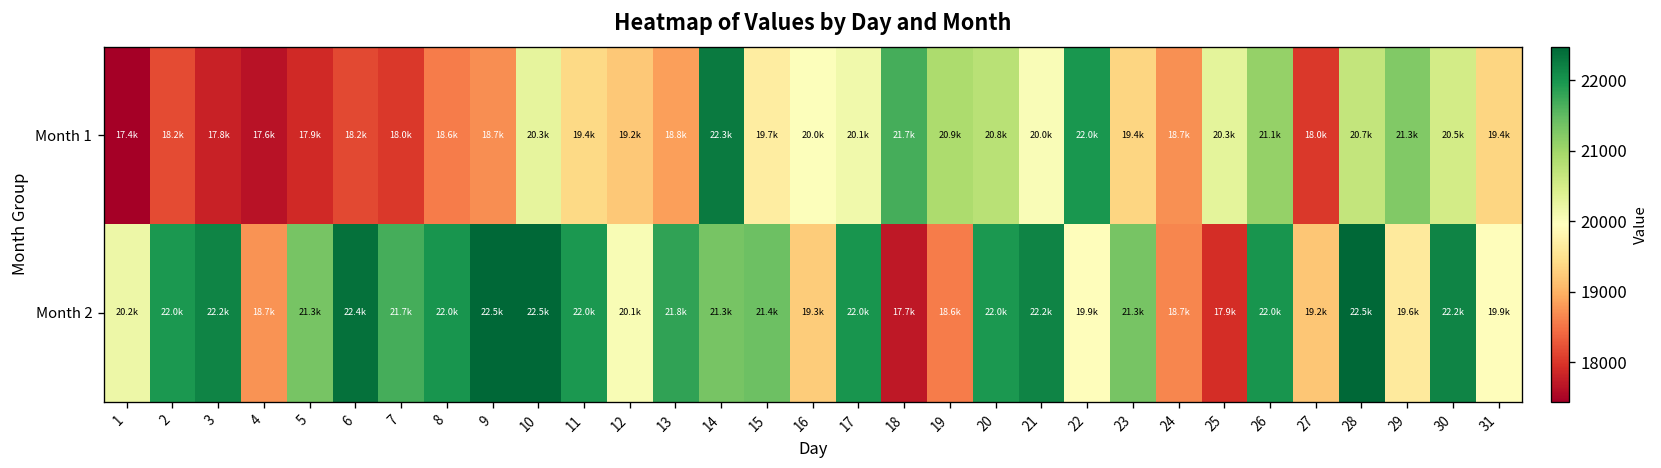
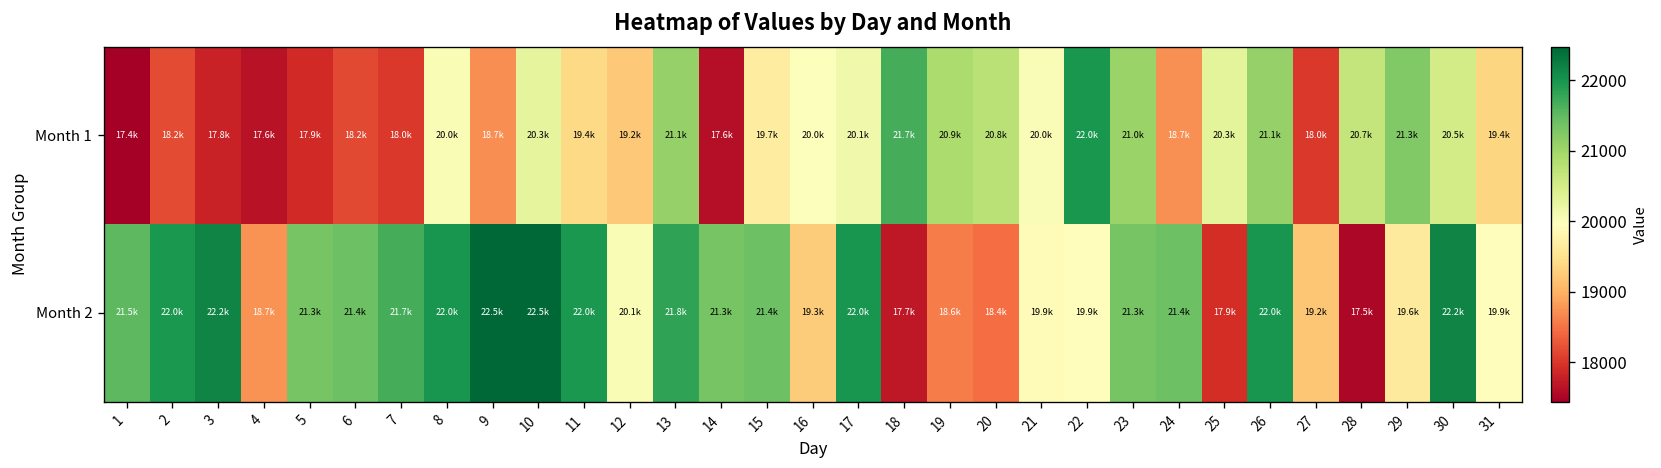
Month 1, 8: 18.6k -> 20.0k
Month 1, 13: 18.8k -> 21.1k
Month 1, 14: 22.3k -> 17.6k
Month 1, 23: 19.4k -> 21.0k
Month 2, 1: 20.2k -> 21.5k
Month 2, 6: 22.4k -> 21.4k
Month 2, 20: 22.0k -> 18.4k
Month 2, 21: 22.2k -> 19.9k
Month 2, 24: 18.7k -> 21.4k
Month 2, 28: 22.5k -> 17.5k
